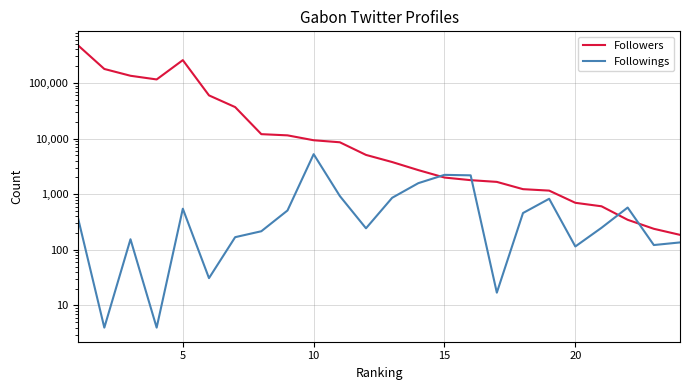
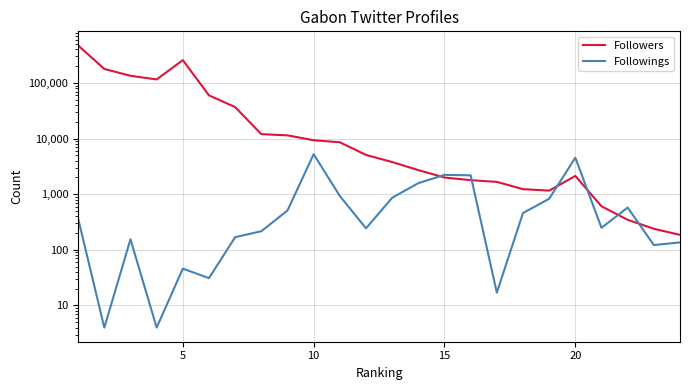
Followings, 5: 500 -> 50
Followers, 20: 700 -> 2,100
Followings, 20: 120 -> 5,000
